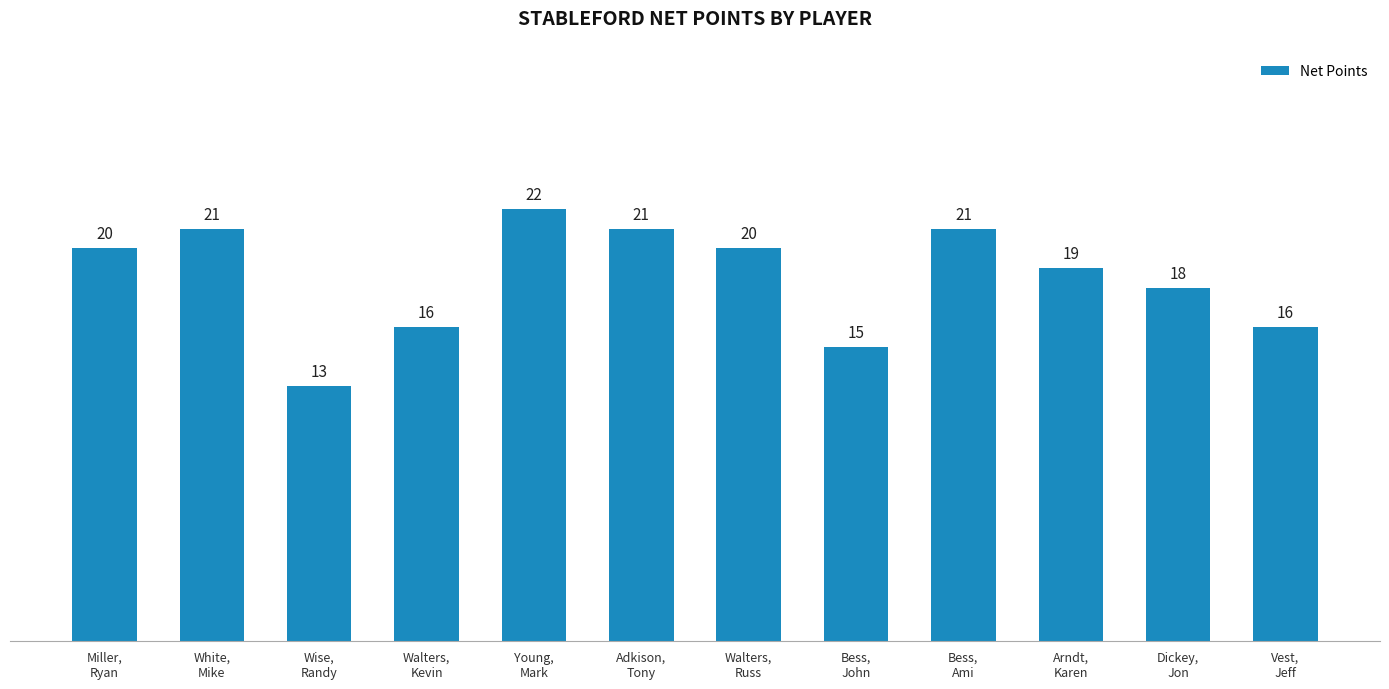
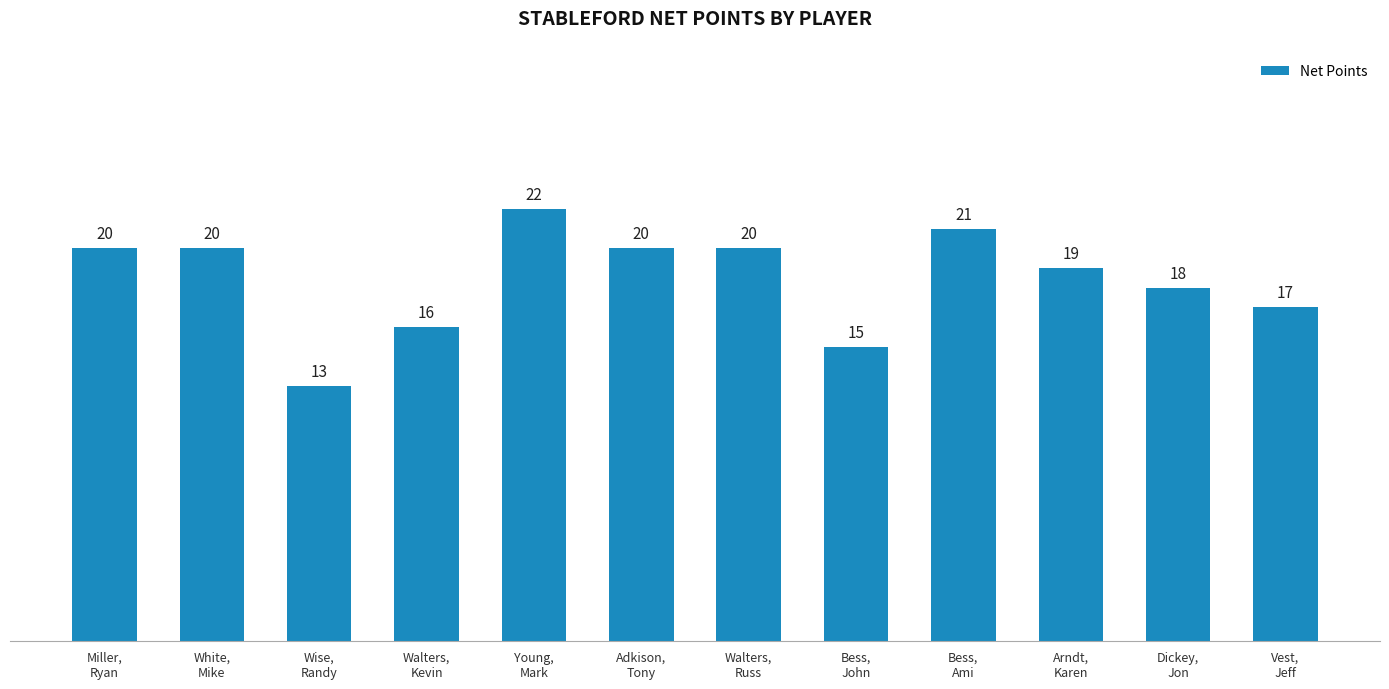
White, Mike: 21 -> 20
Adkison, Tony: 21 -> 20
Vest, Jeff: 16 -> 17
